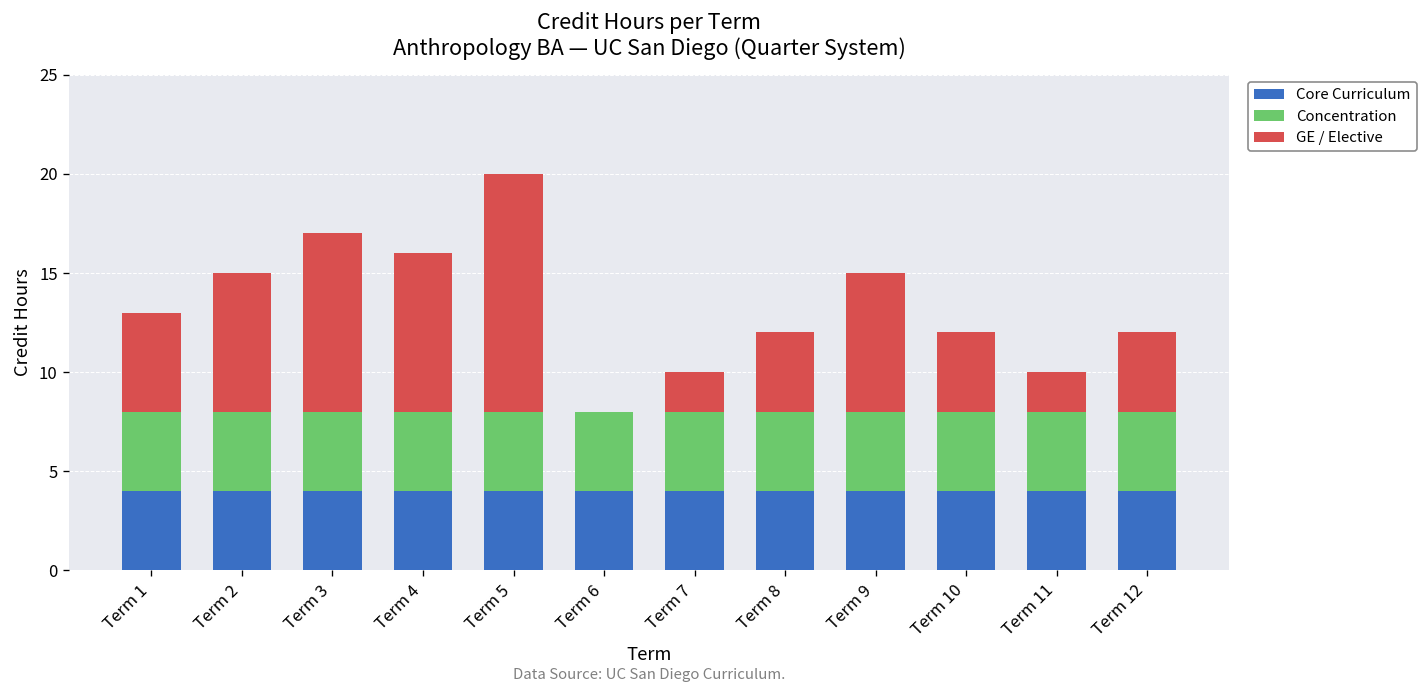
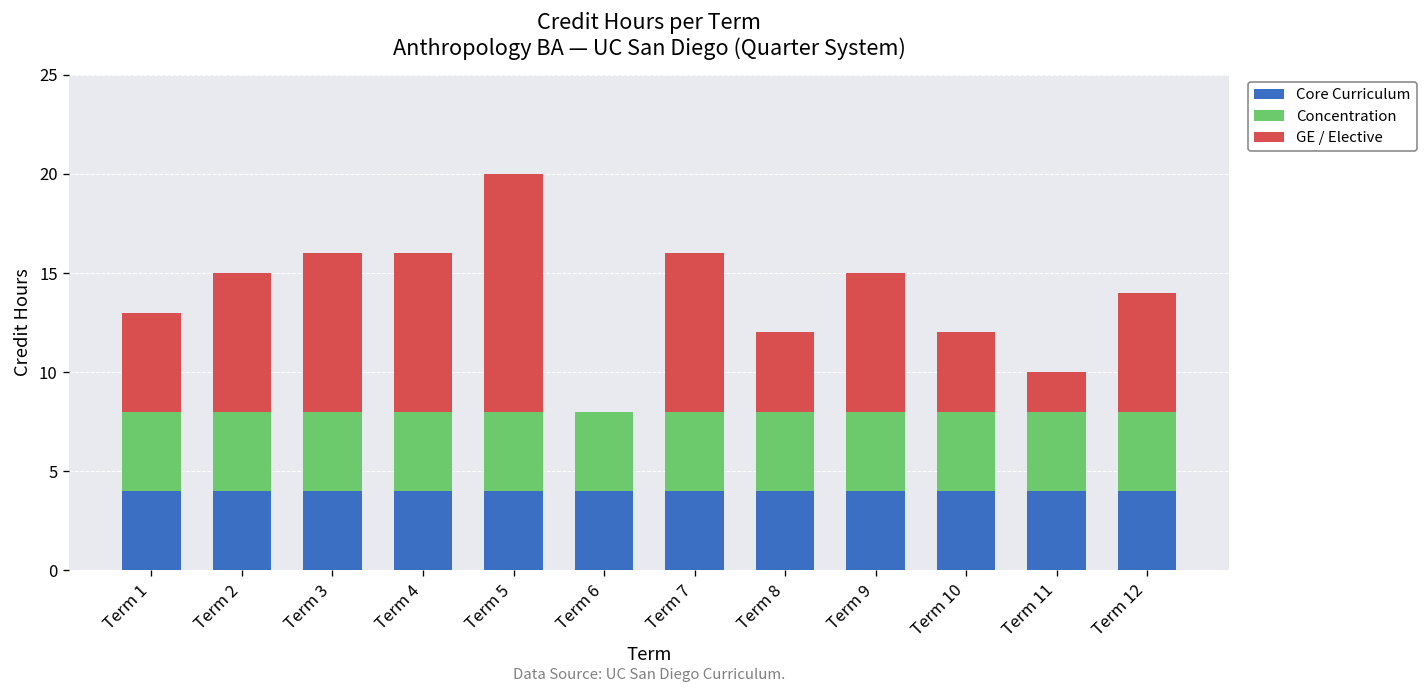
GE / Elective, Term 3: 9 -> 8
GE / Elective, Term 7: 2 -> 8
GE / Elective, Term 12: 4 -> 6
